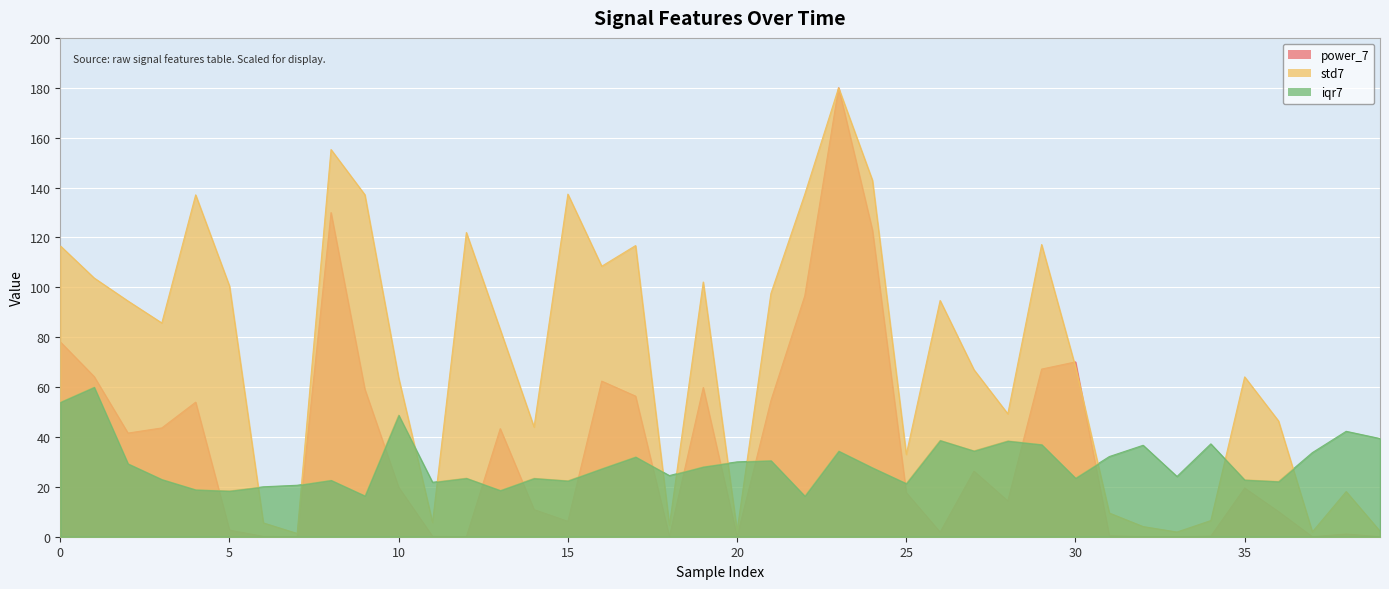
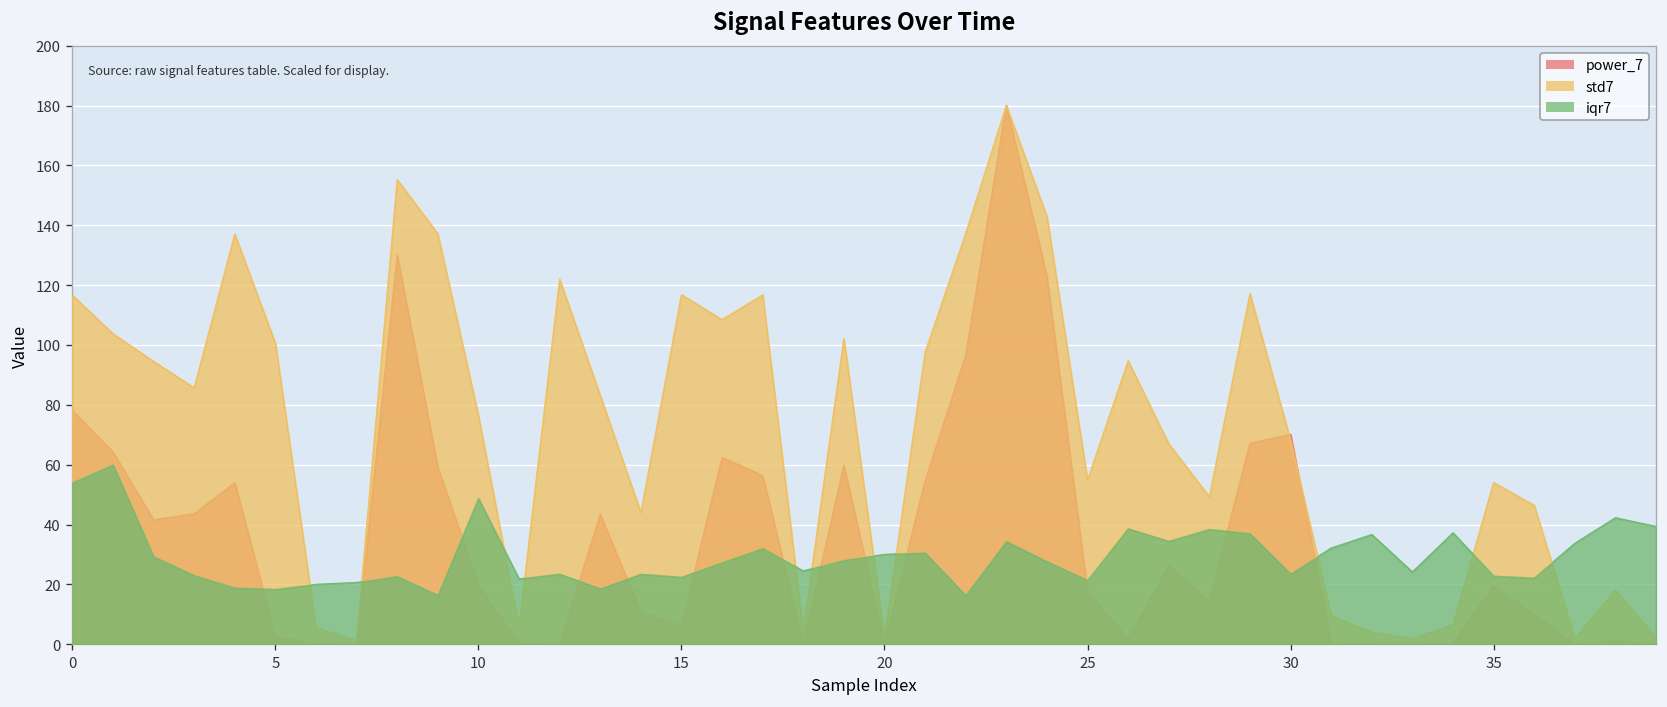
std7, 10: 64 -> 76
std7, 15: 137 -> 117
std7, 25: 33 -> 55
std7, 35: 64 -> 54
